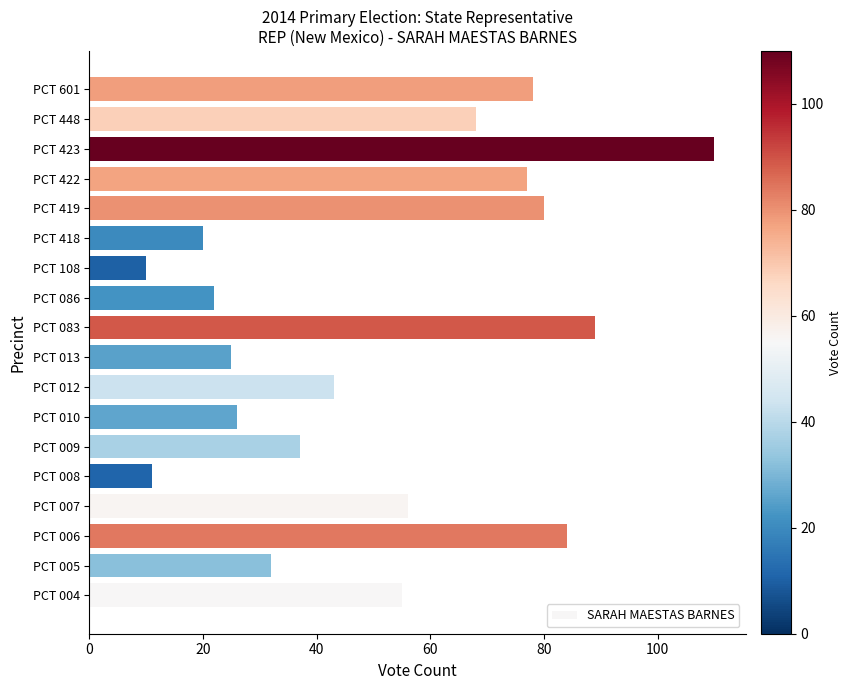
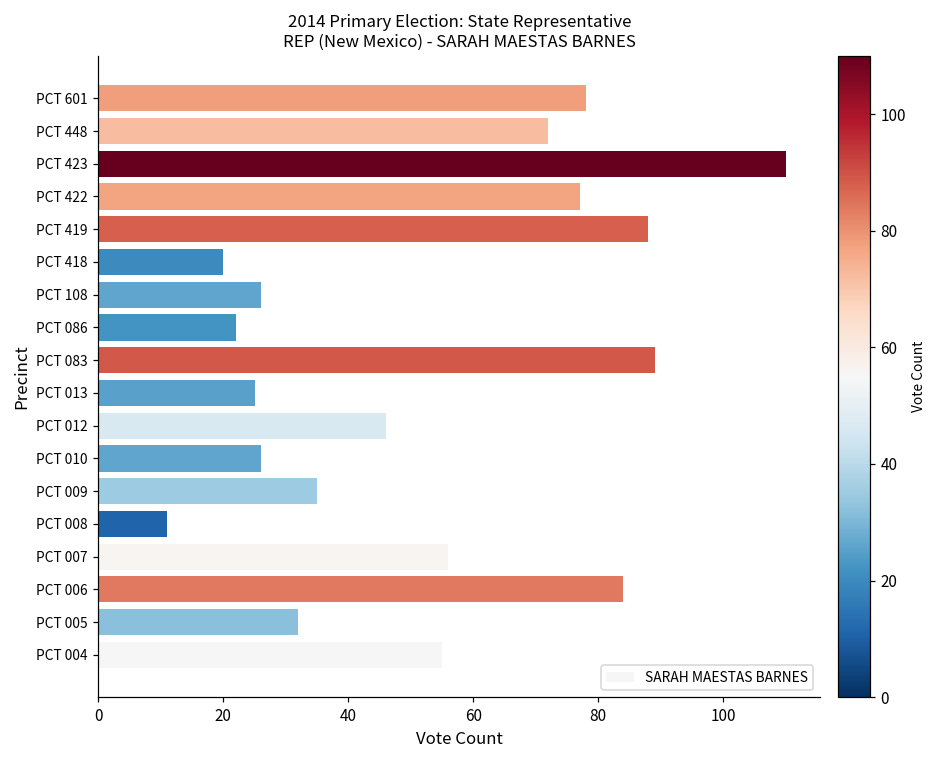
PCT 448: 68 -> 72
PCT 419: 80 -> 88
PCT 108: 10 -> 26
PCT 012: 43 -> 46
PCT 009: 37 -> 35
